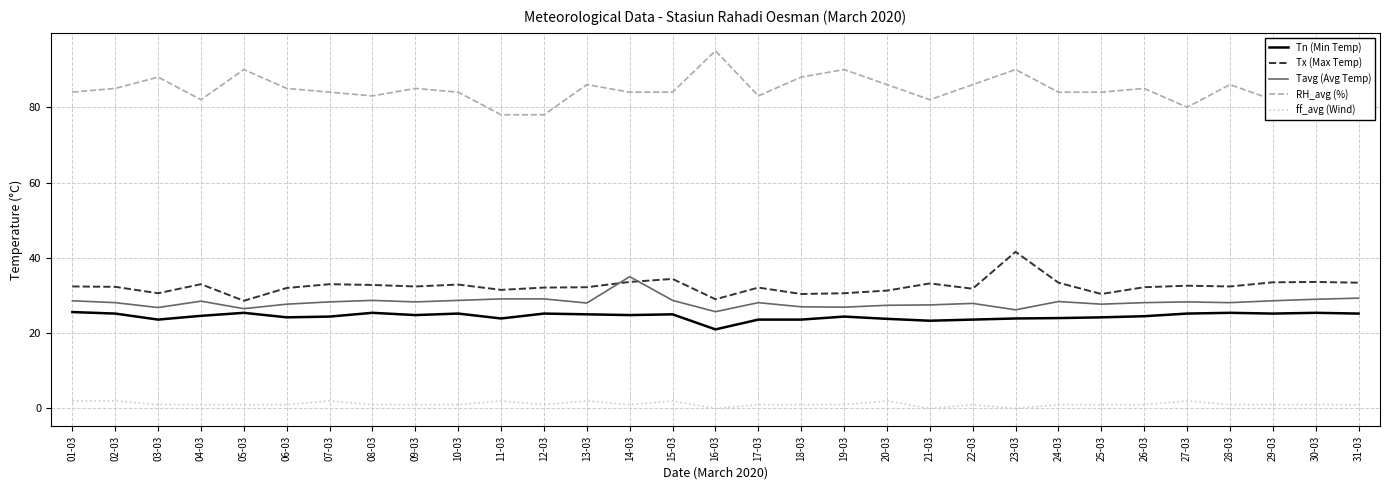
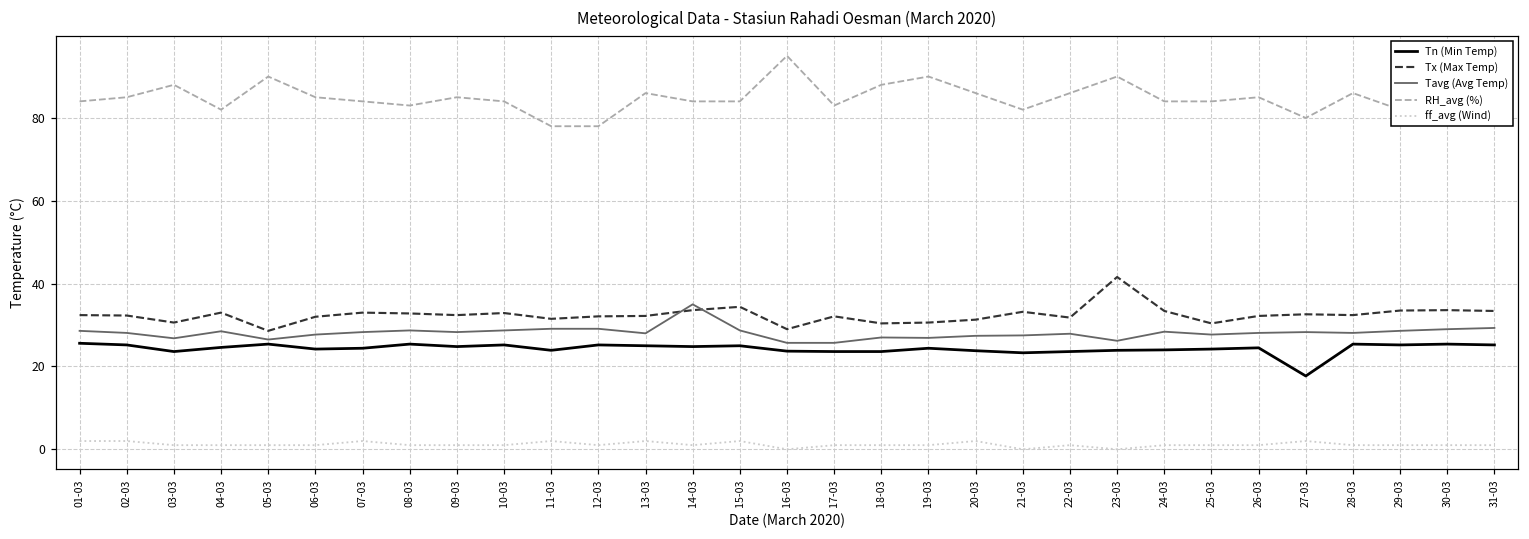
Tn (Min Temp), 16-03: 21 -> 24
Tavg (Avg Temp), 17-03: 28 -> 26
Tn (Min Temp), 27-03: 25 -> 18
